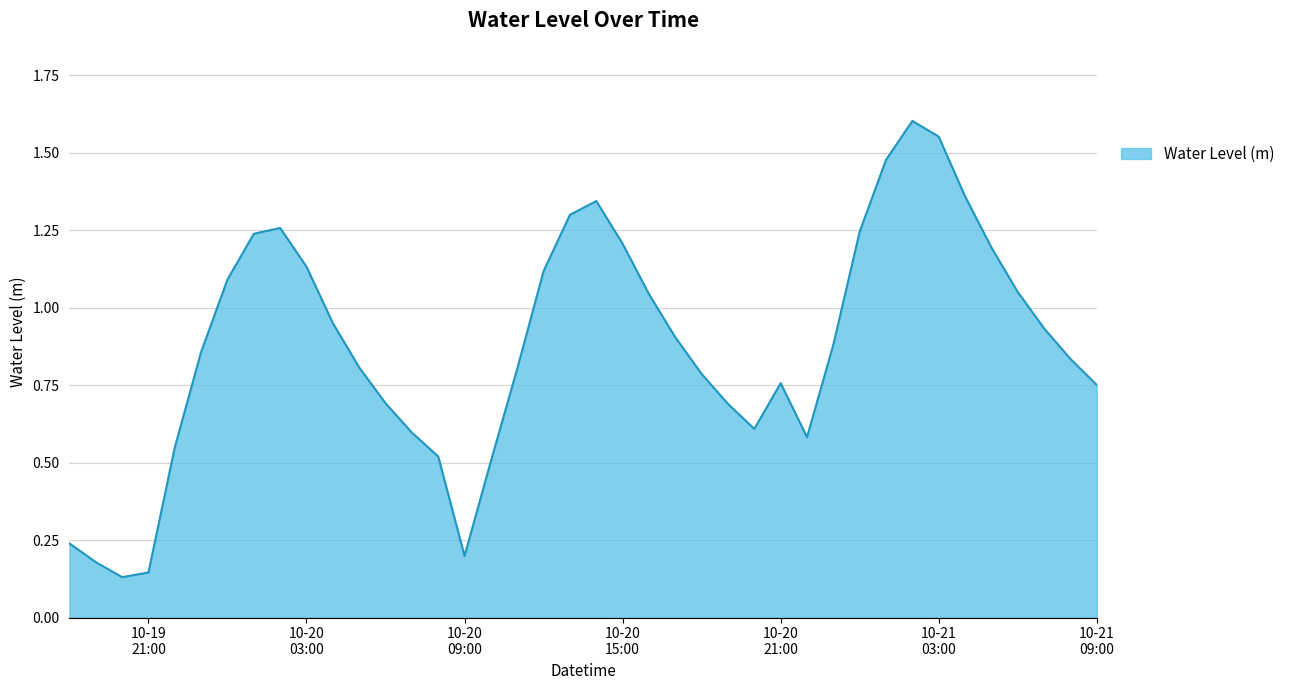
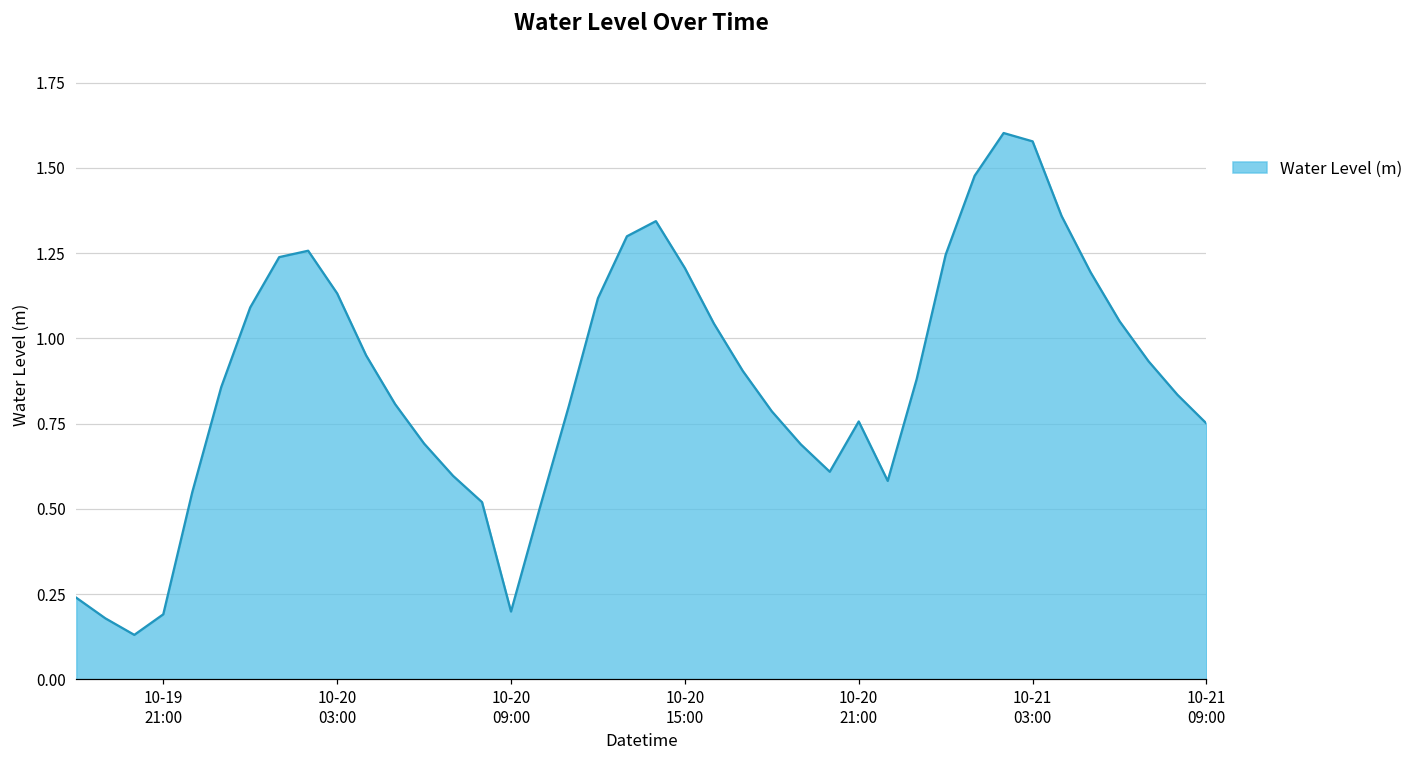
10-19 21:00: 0.15 -> 0.19
10-21 03:00: 1.55 -> 1.58
